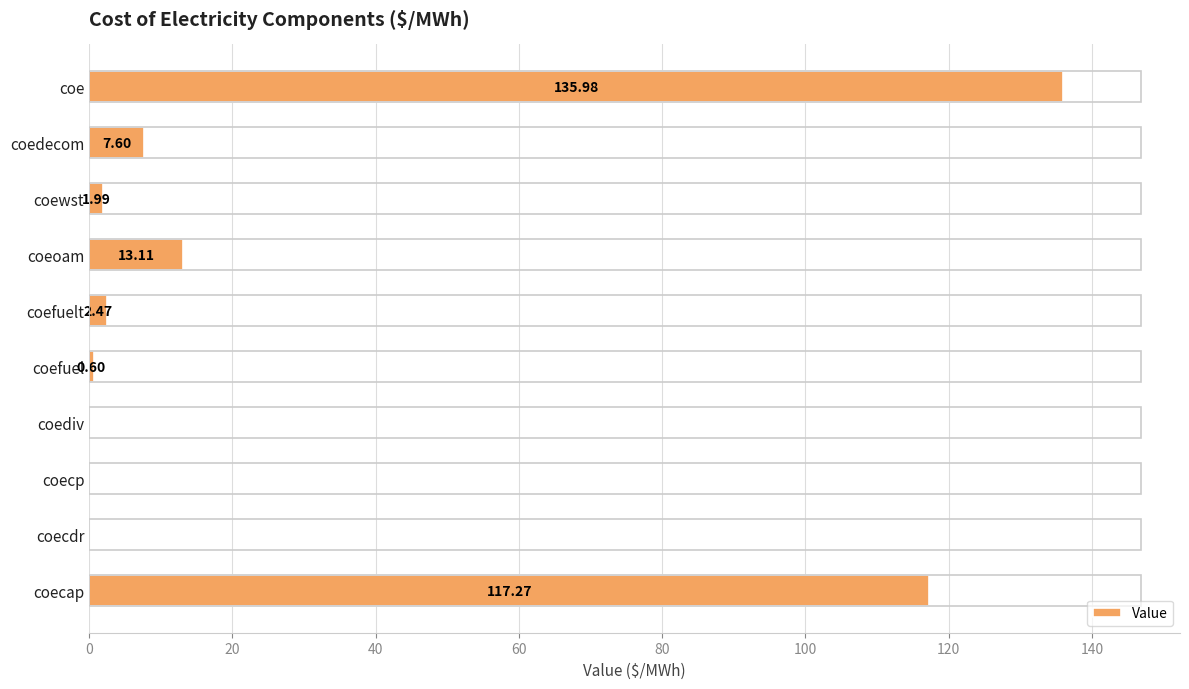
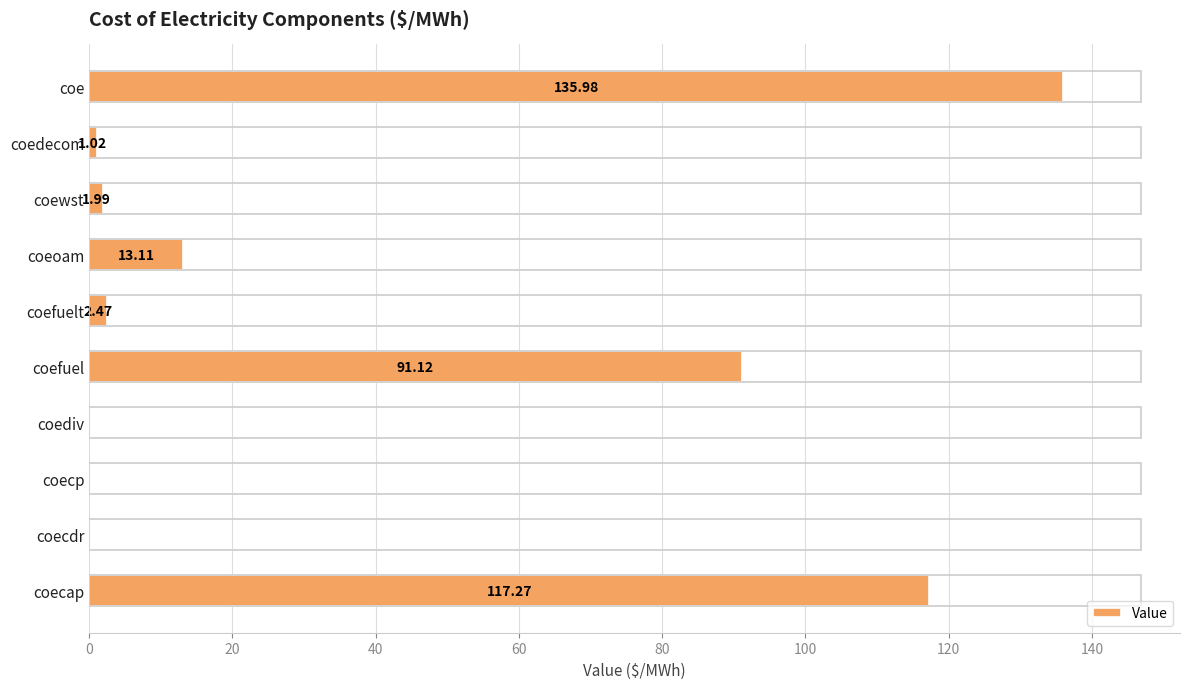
coedecom: 7.60 -> 1.02
coefuel: 0.60 -> 91.12
